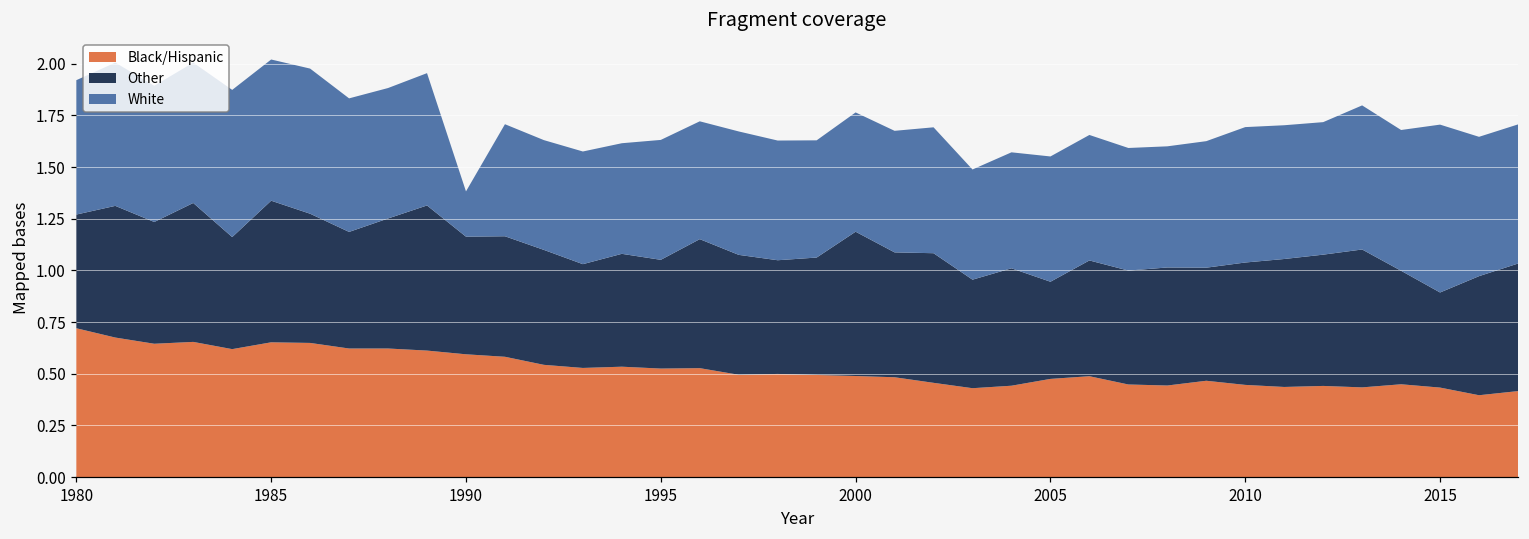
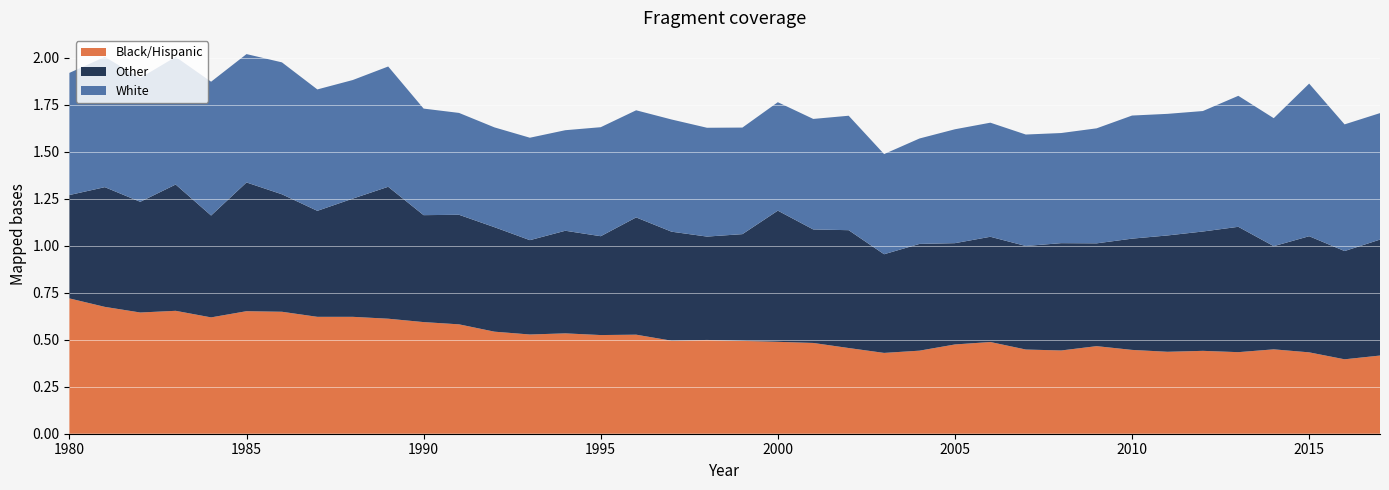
White, 1990: 0.22 -> 0.57
Other, 2005: 0.47 -> 0.54
Other, 2015: 0.46 -> 0.62
